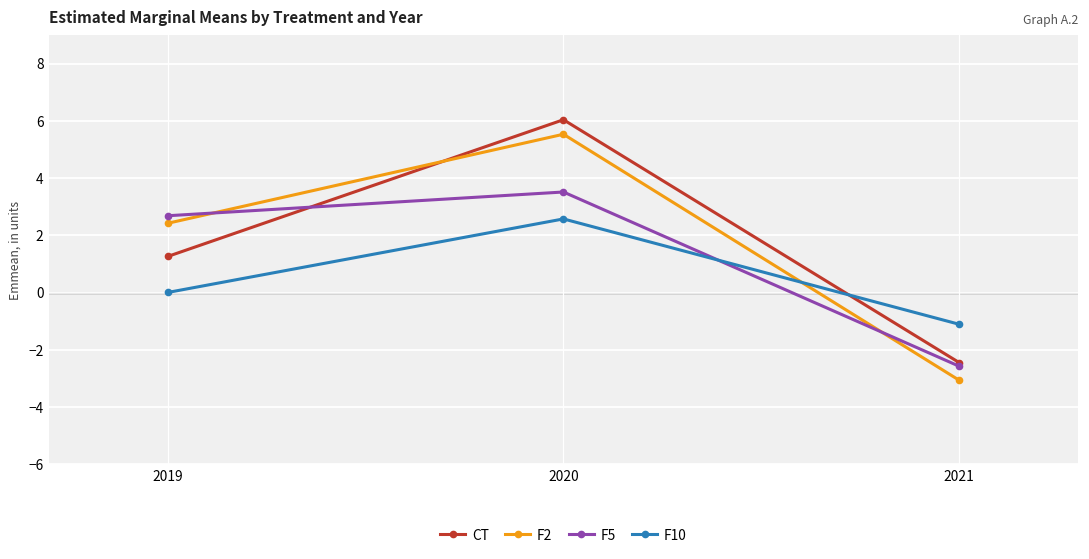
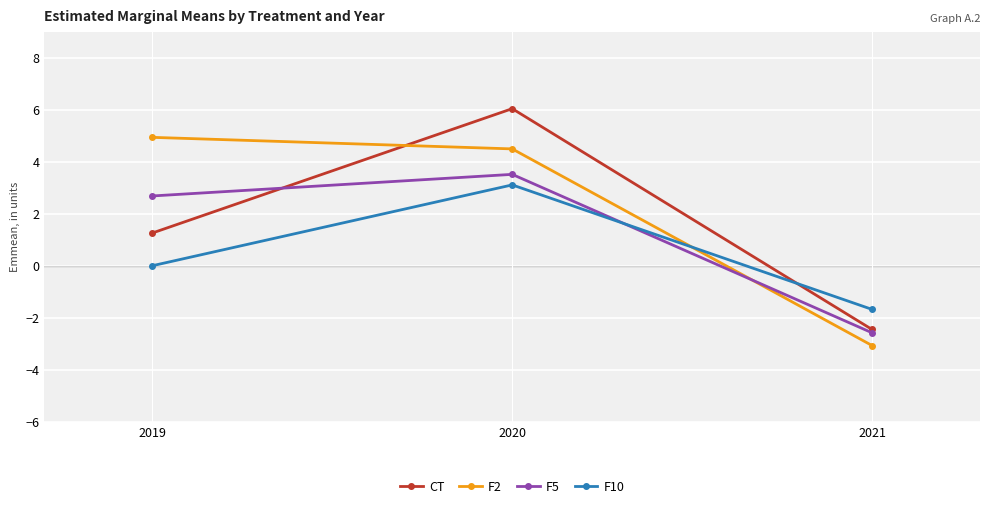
F2, 2019: 2.4 -> 4.9
F2, 2020: 5.5 -> 4.5
F10, 2020: 2.6 -> 3.1
F10, 2021: -1.1 -> -1.7
